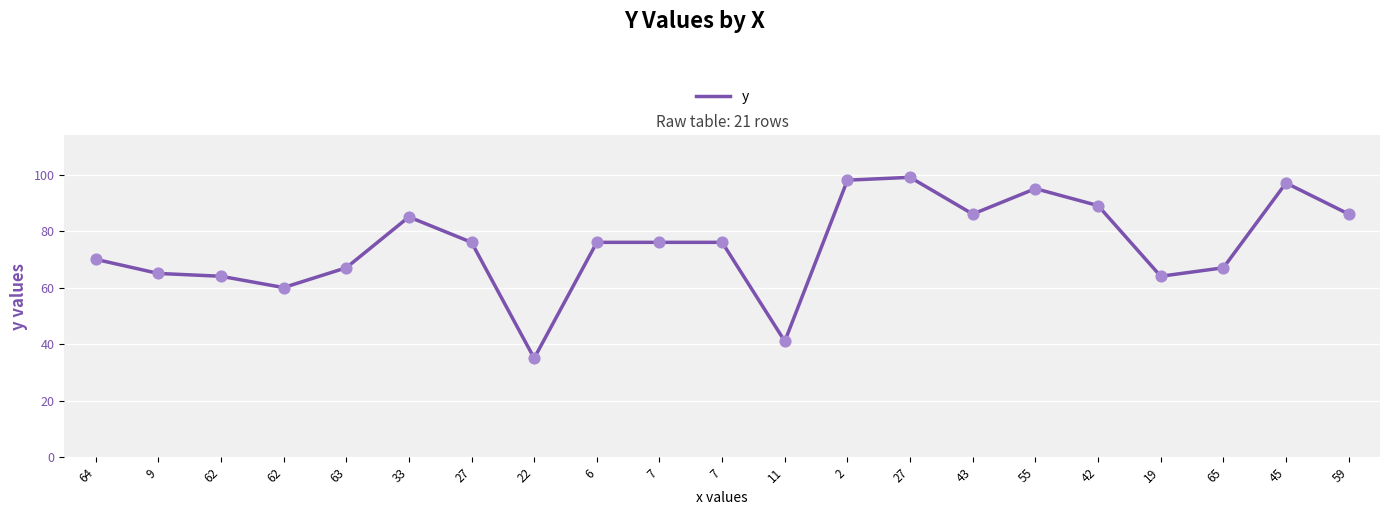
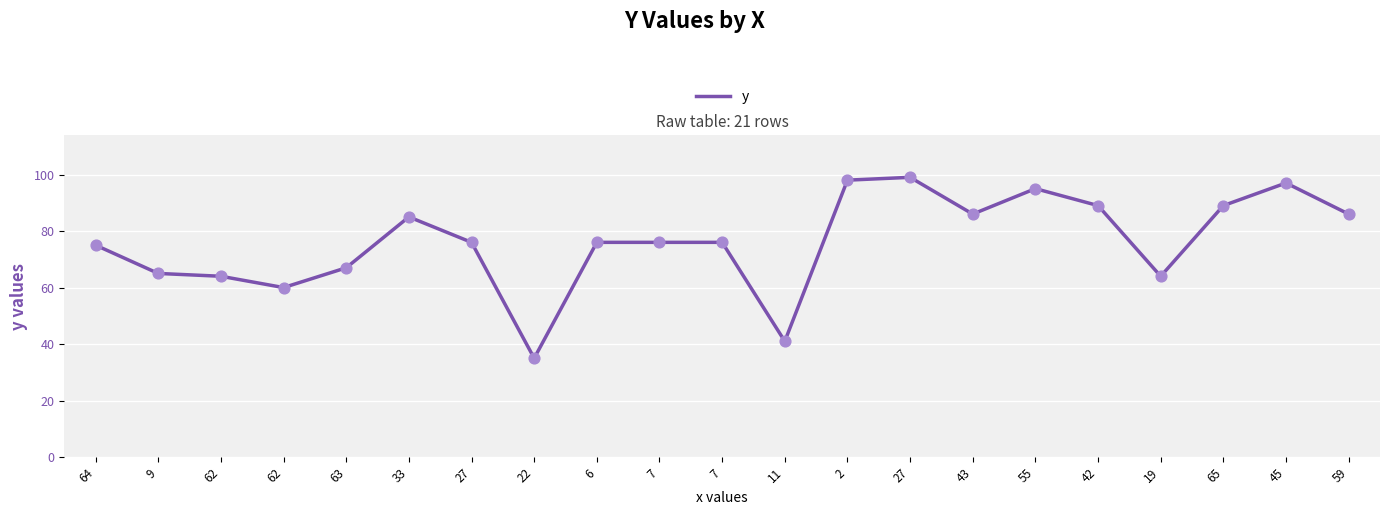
64: 70 -> 75
65: 67 -> 89
